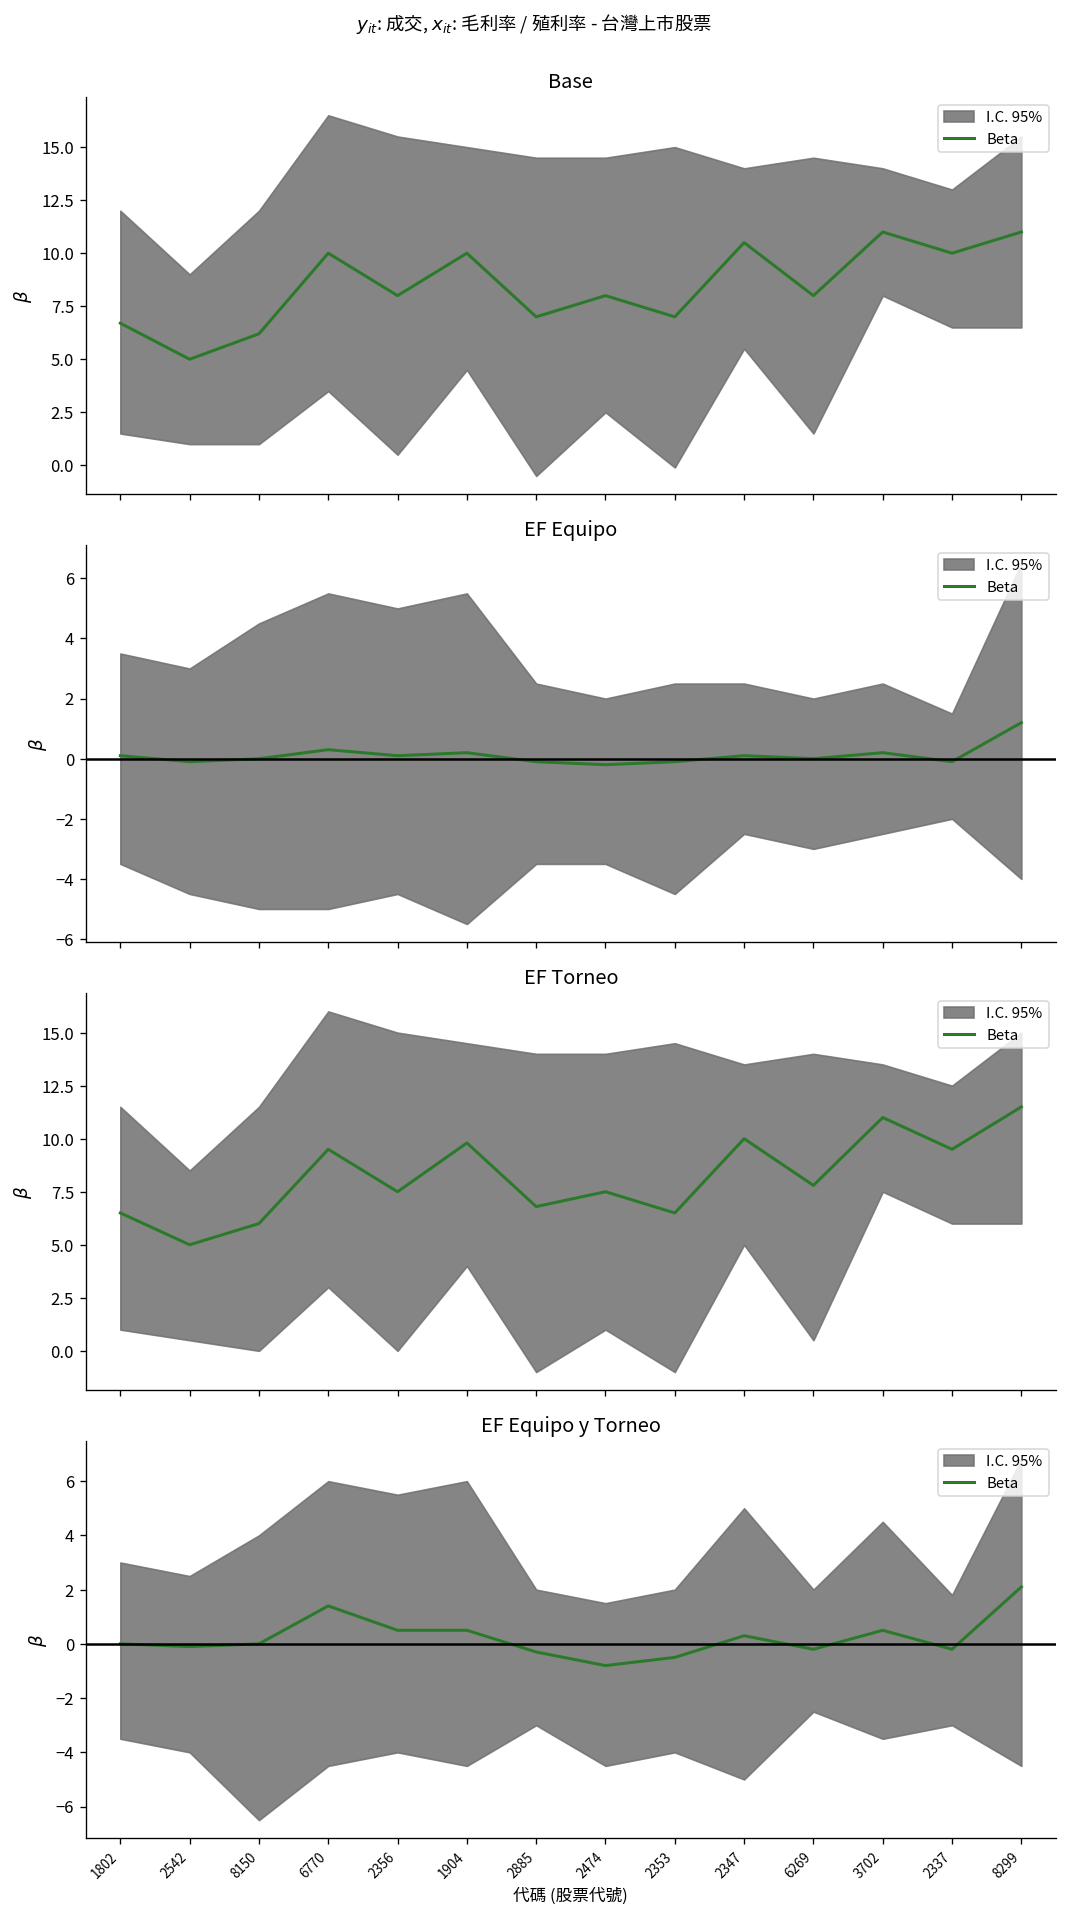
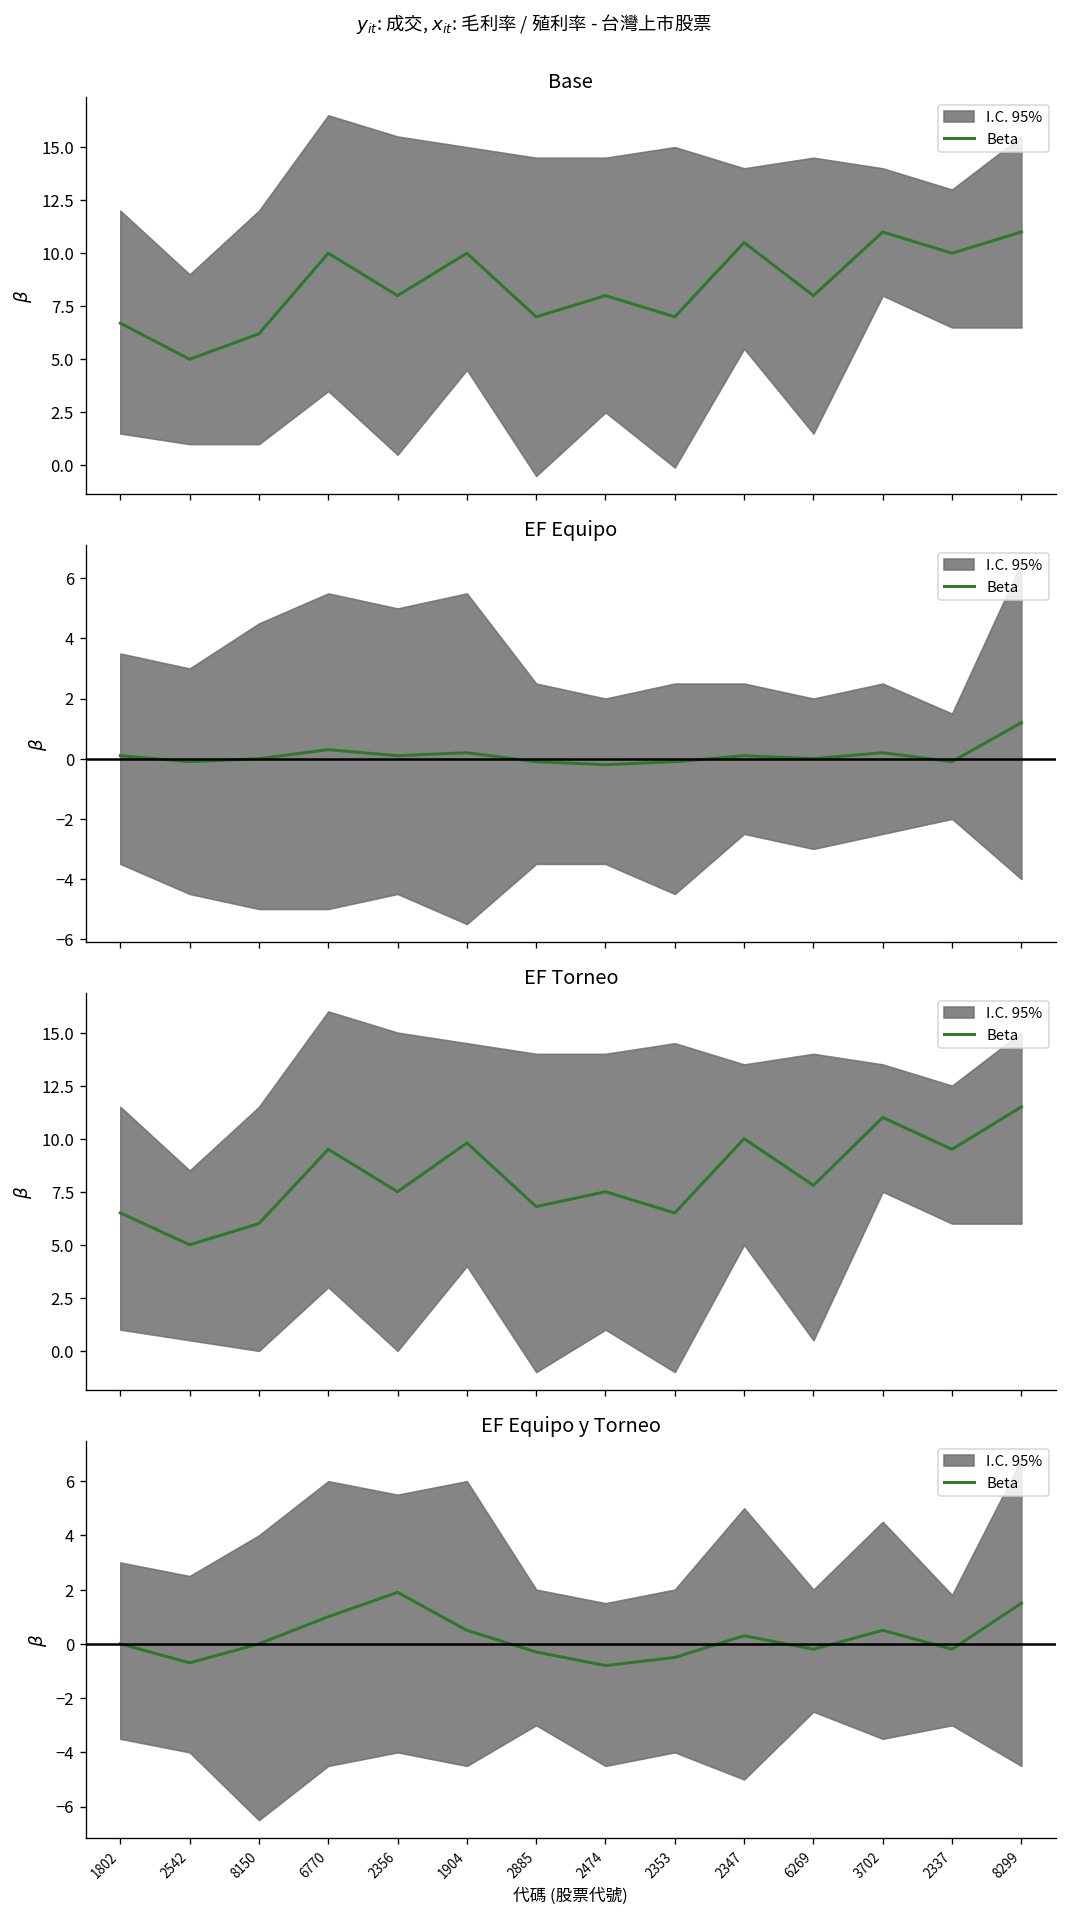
EF Equipo y Torneo, Beta, 2542: -0.1 -> -0.7
EF Equipo y Torneo, Beta, 6770: 1.4 -> 1.0
EF Equipo y Torneo, Beta, 2356: 0.5 -> 1.9
EF Equipo y Torneo, Beta, 8299: 2.1 -> 1.5
